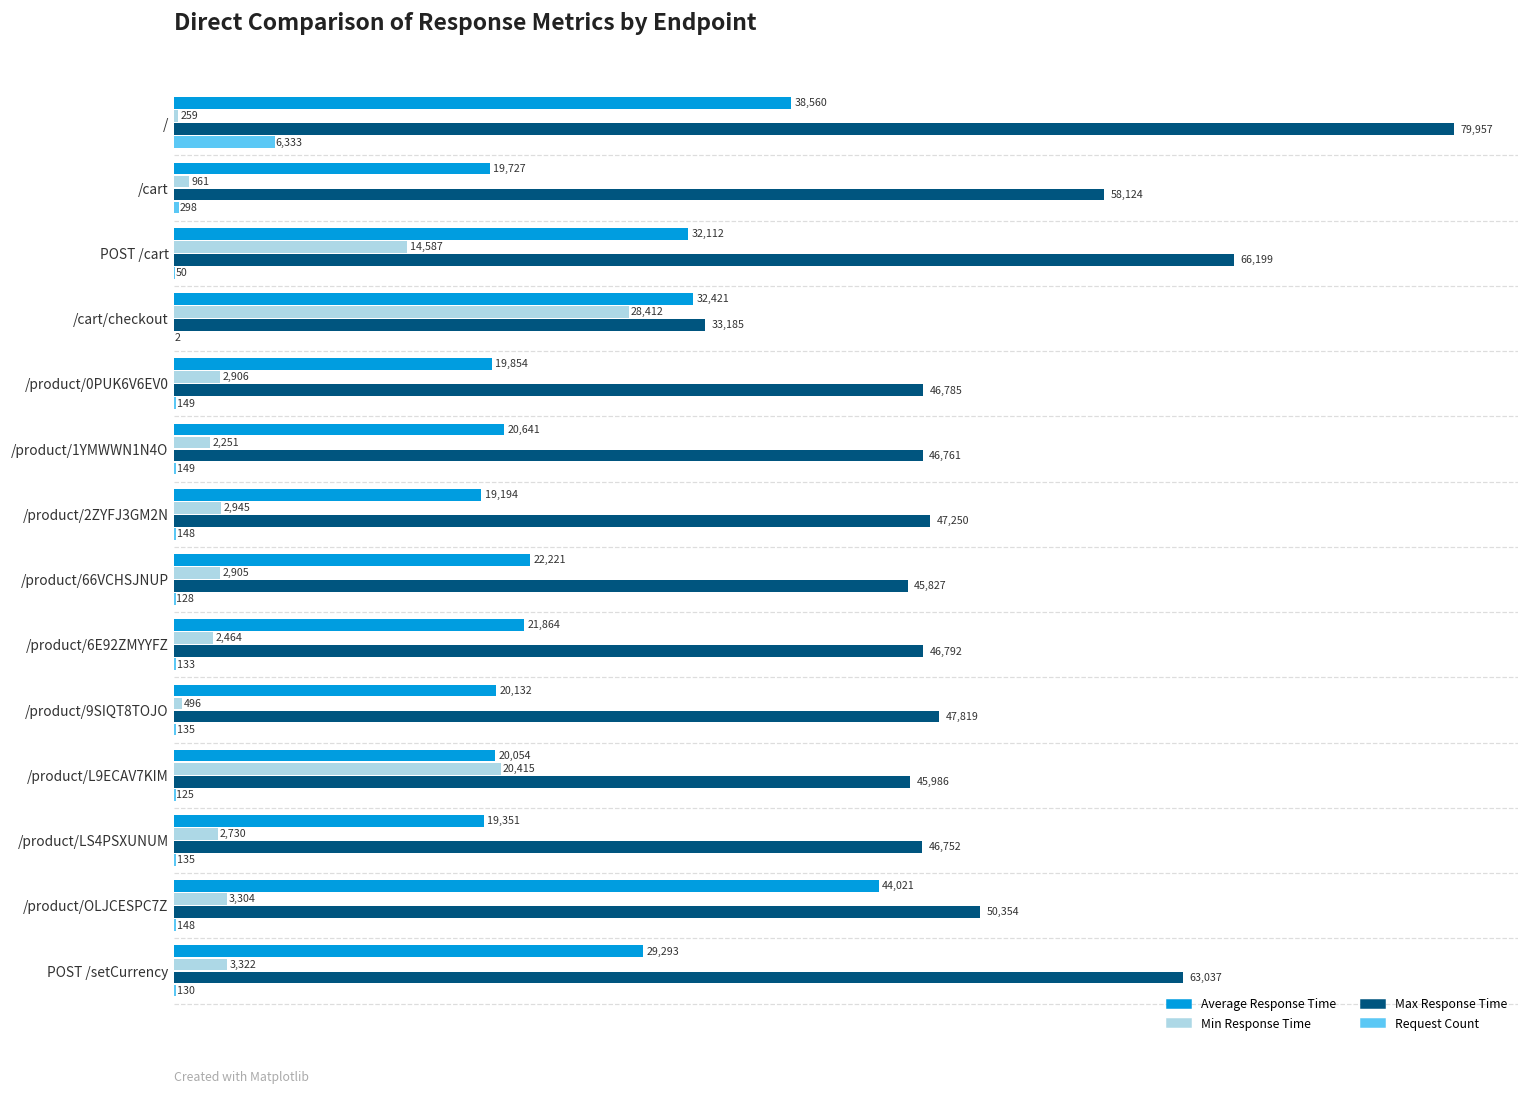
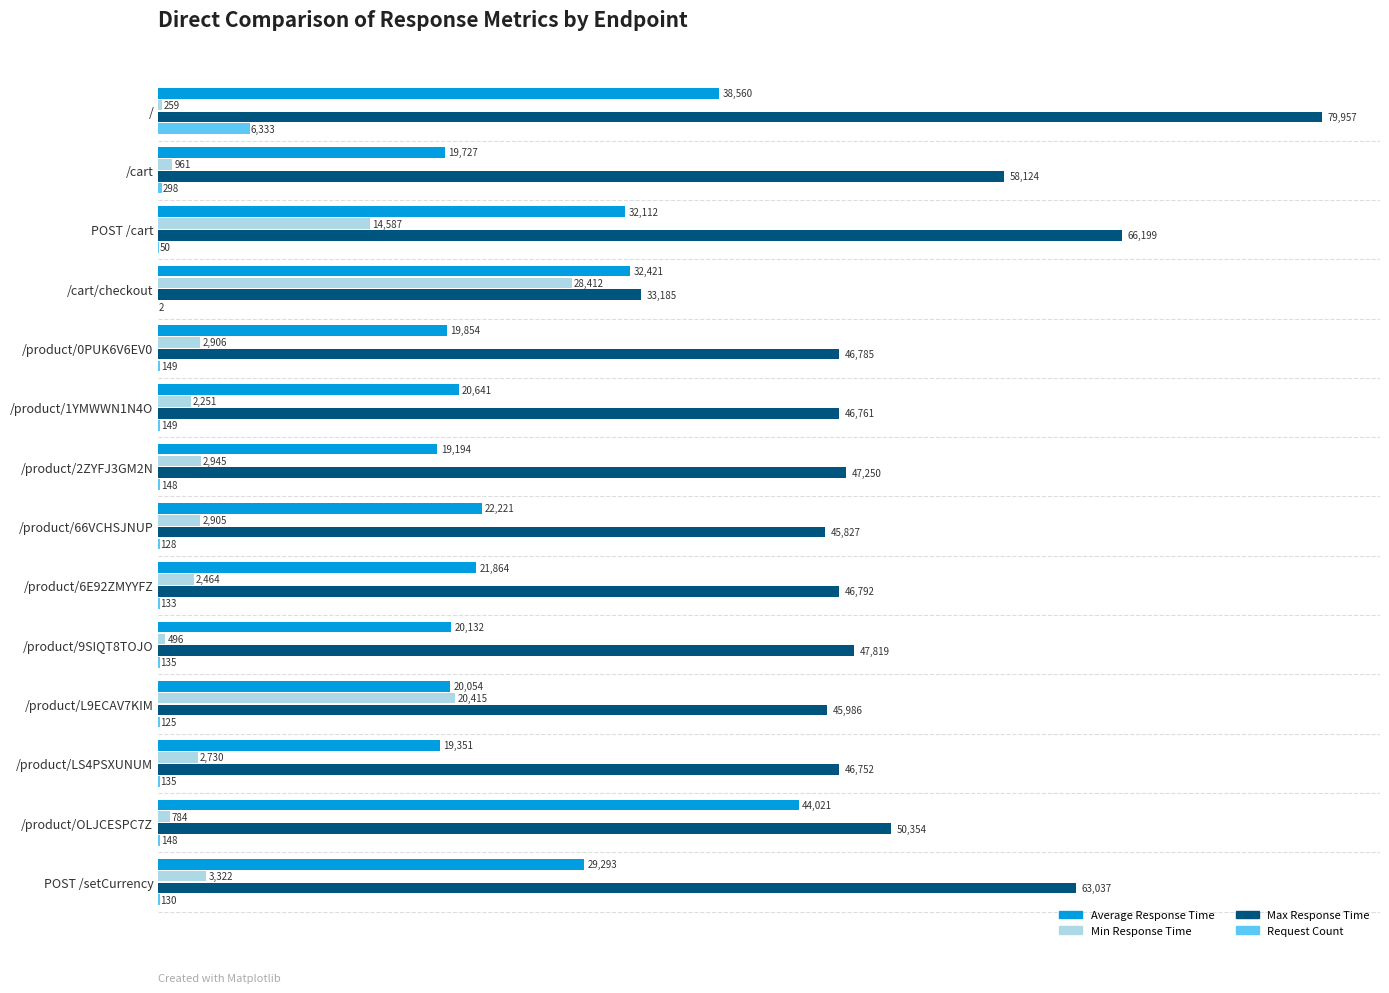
Min Response Time, /product/OLJCESPC7Z: 3,304 -> 784
